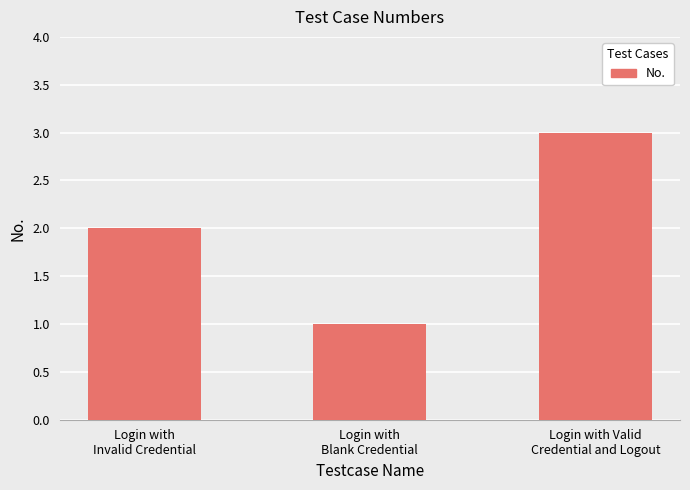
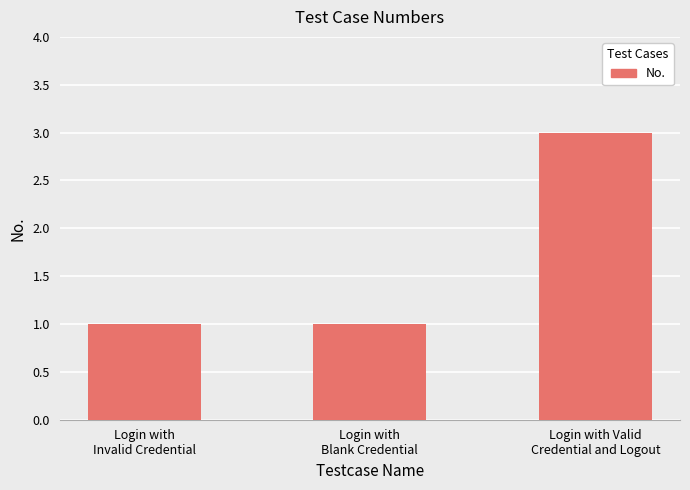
Login with Invalid Credential: 2 -> 1
